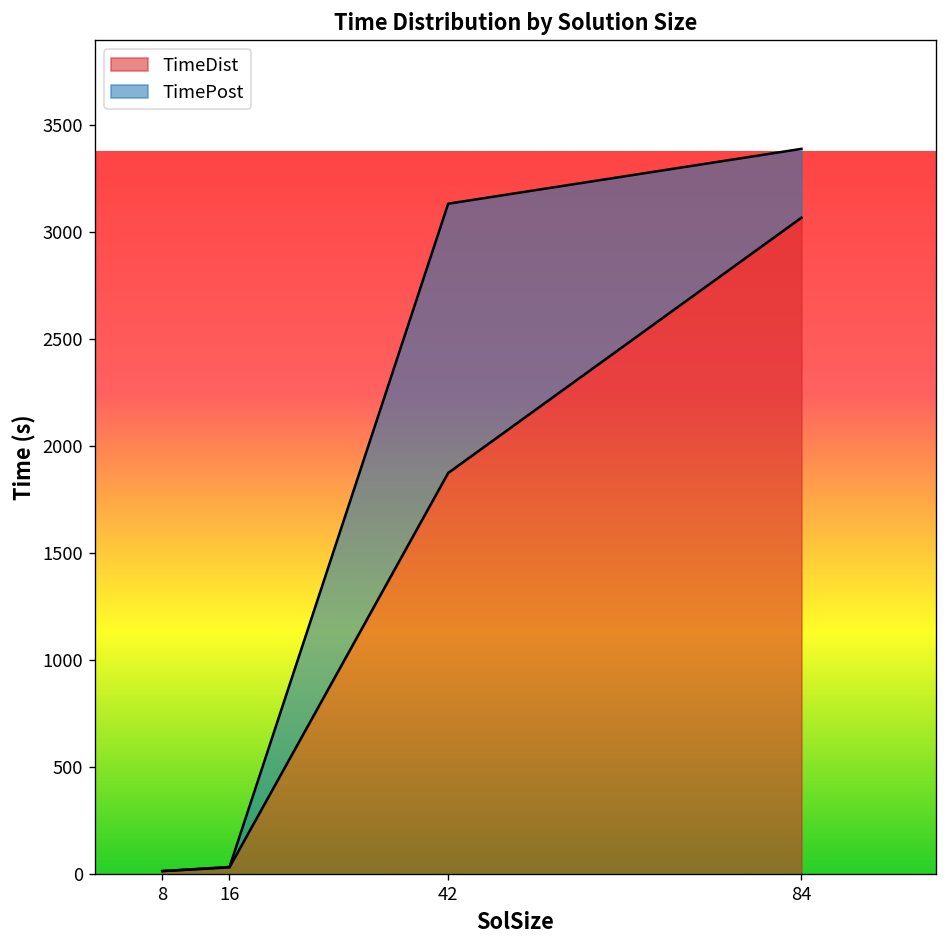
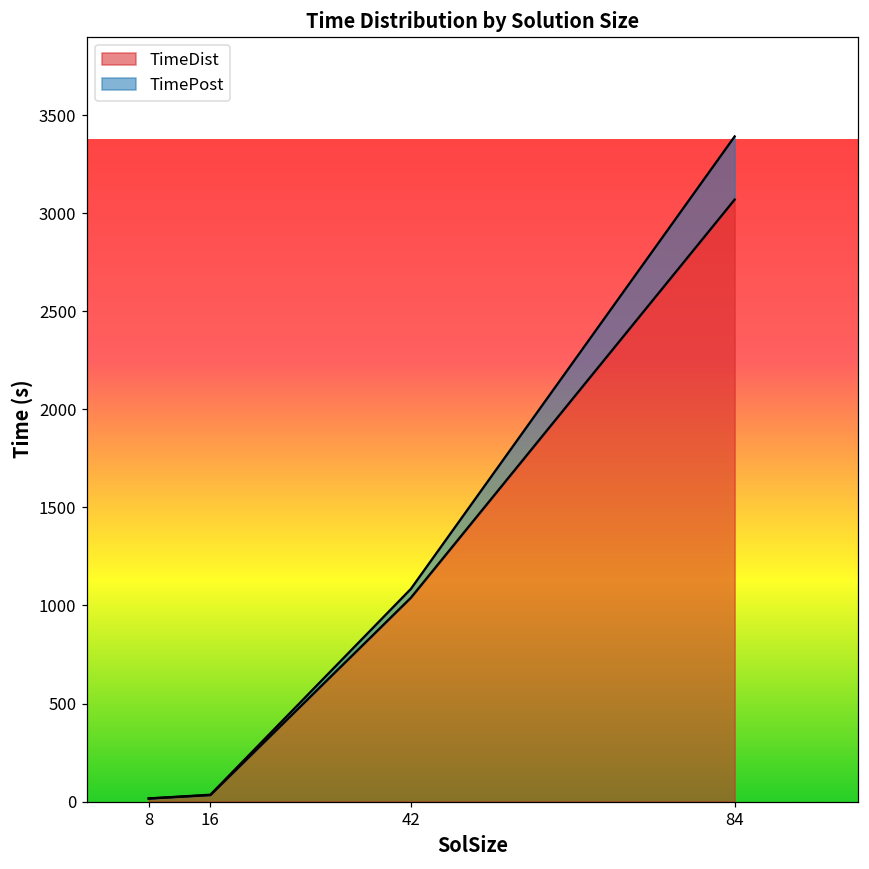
TimeDist, 42: 1880 -> 1040
TimePost, 42: 1260 -> 50
